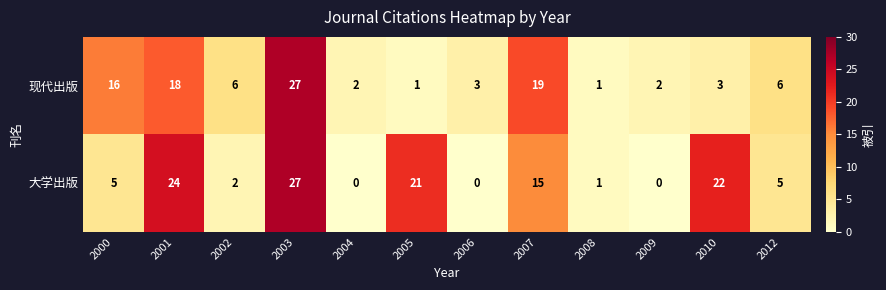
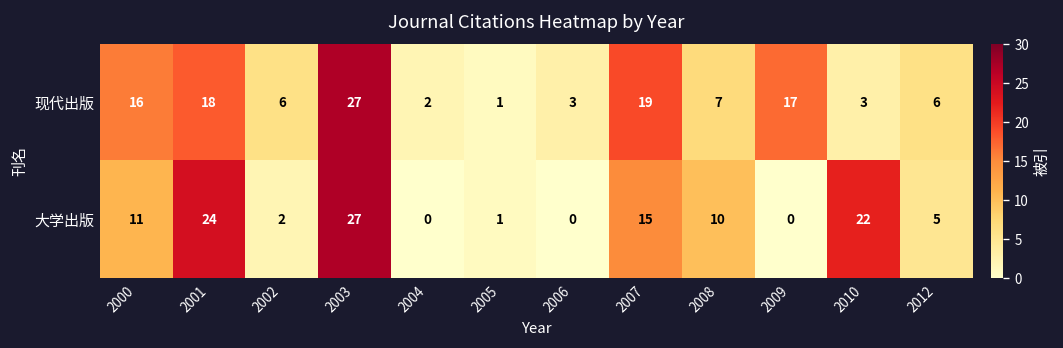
现代出版, 2008: 1 -> 7
现代出版, 2009: 2 -> 17
大学出版, 2000: 5 -> 11
大学出版, 2005: 21 -> 1
大学出版, 2008: 1 -> 10
